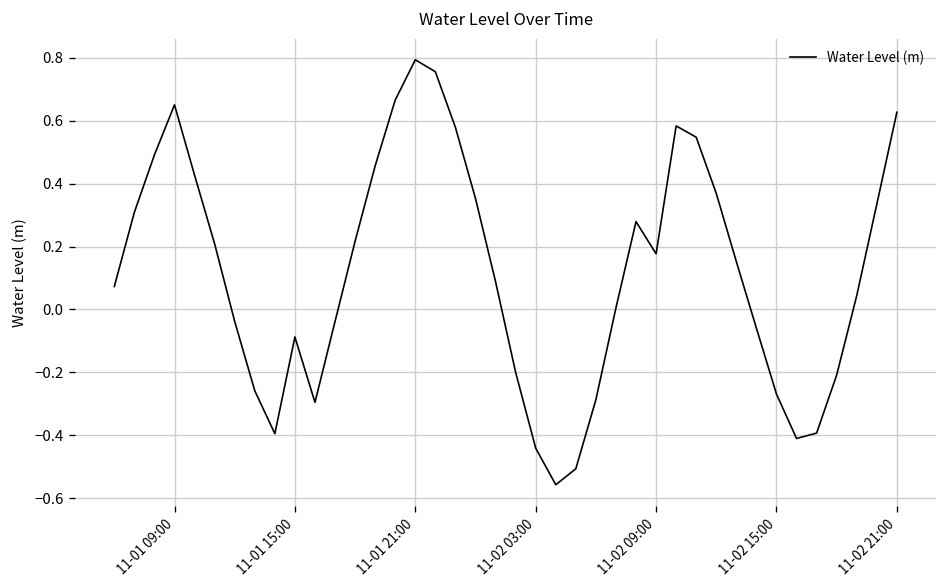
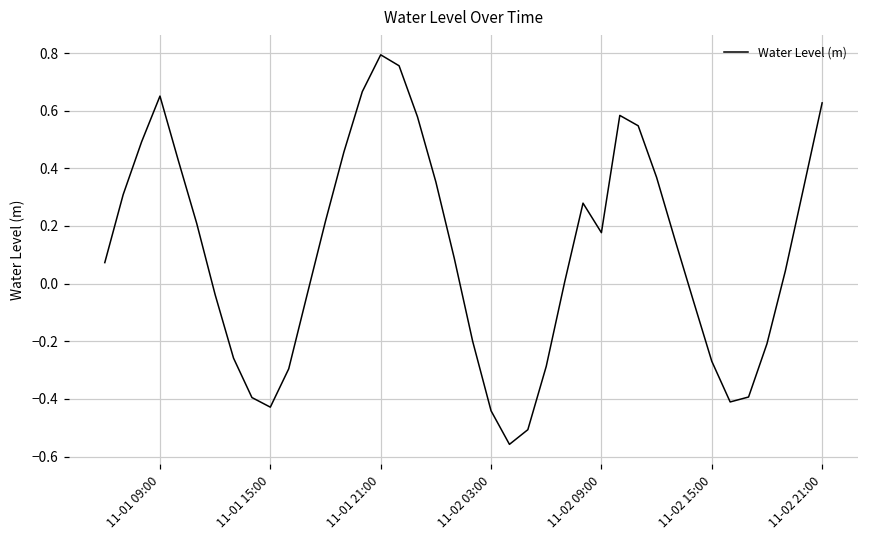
11-01 15:00: -0.09 -> -0.43
